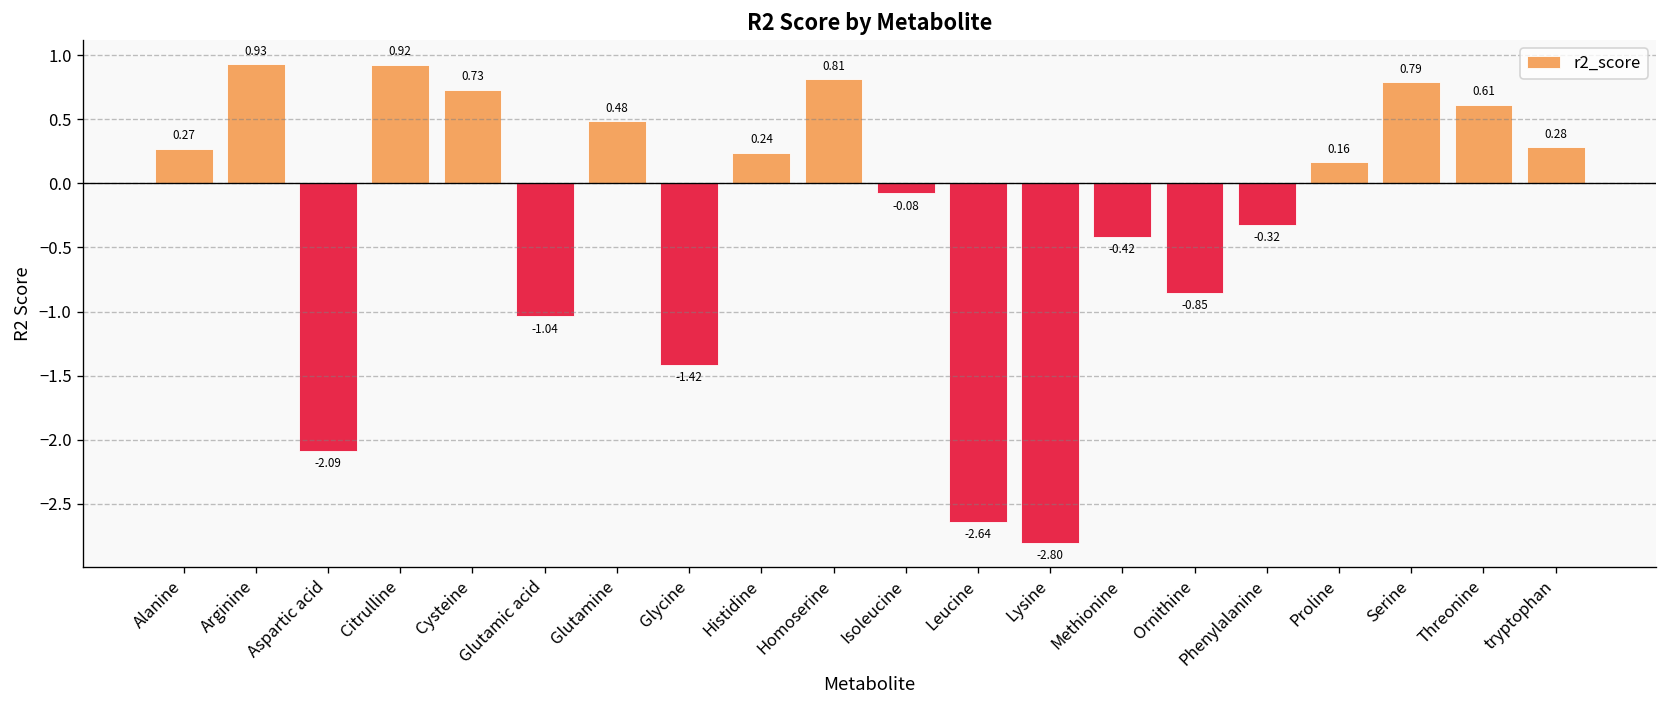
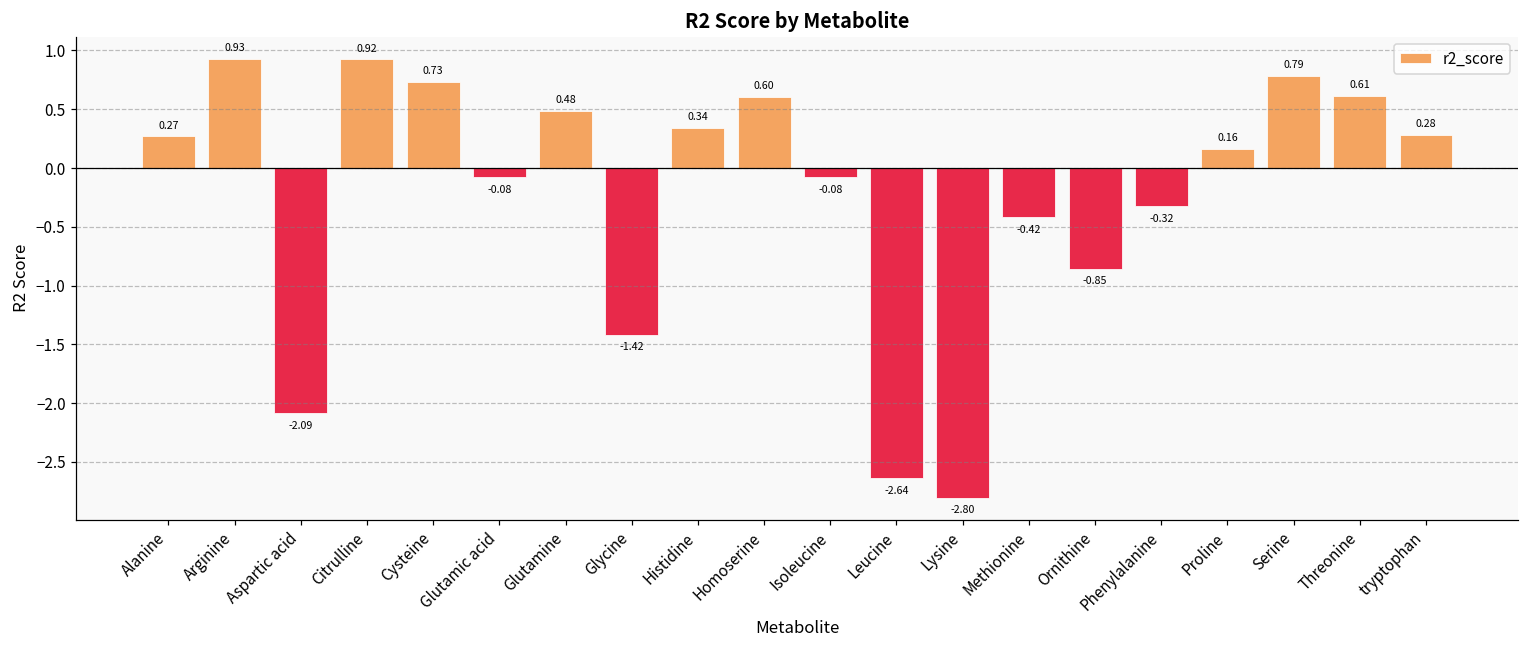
Glutamic acid: -1.04 -> -0.08
Histidine: 0.24 -> 0.34
Homoserine: 0.81 -> 0.60
